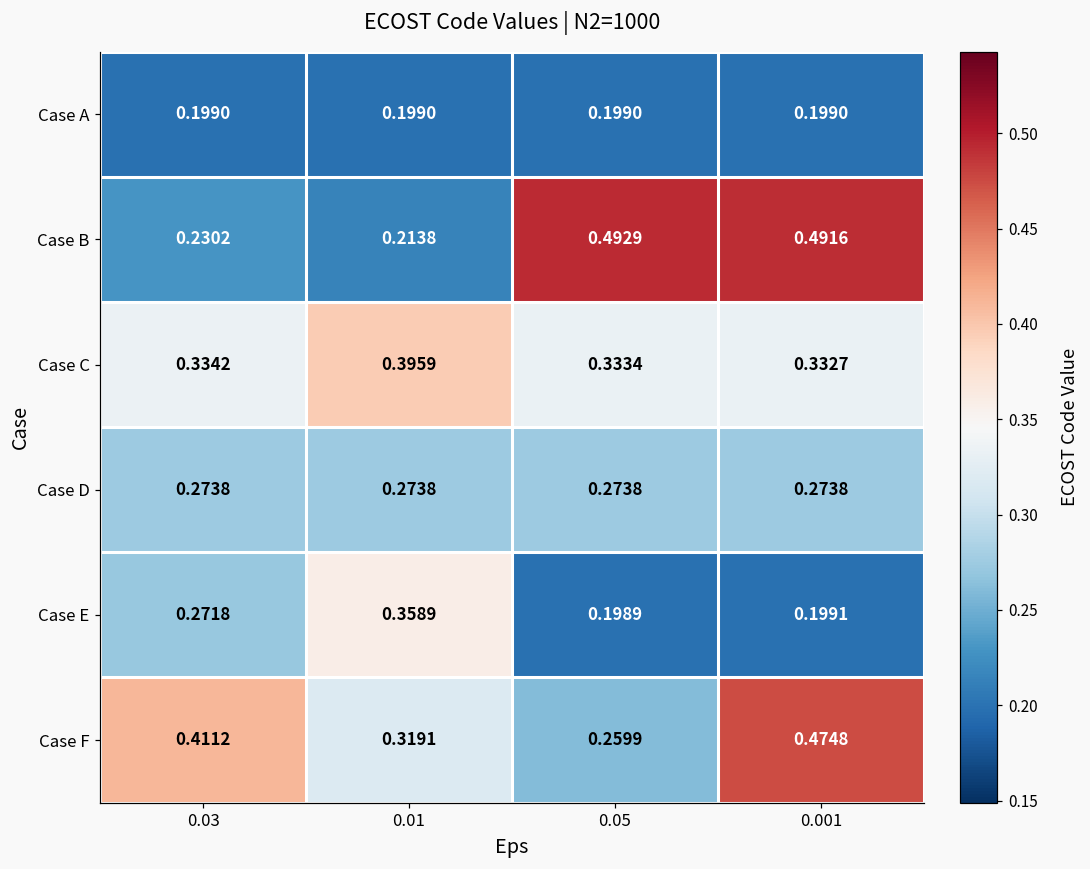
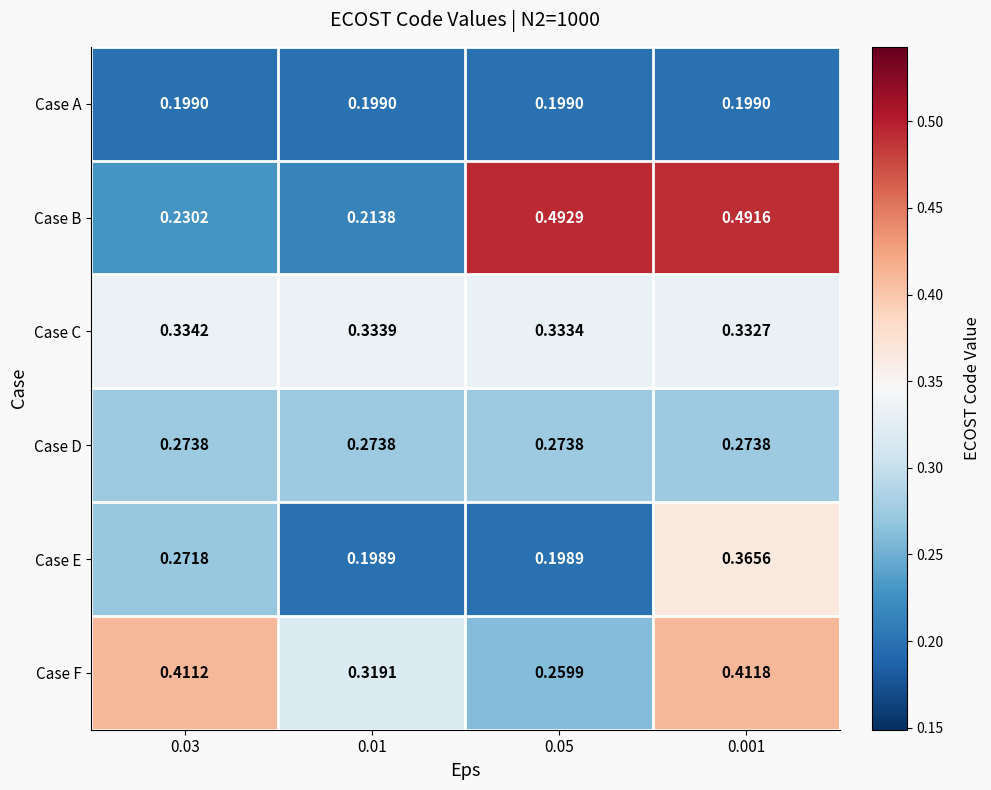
Case C, 0.01: 0.3959 -> 0.3339
Case E, 0.01: 0.3589 -> 0.1989
Case E, 0.001: 0.1991 -> 0.3656
Case F, 0.001: 0.4748 -> 0.4118
